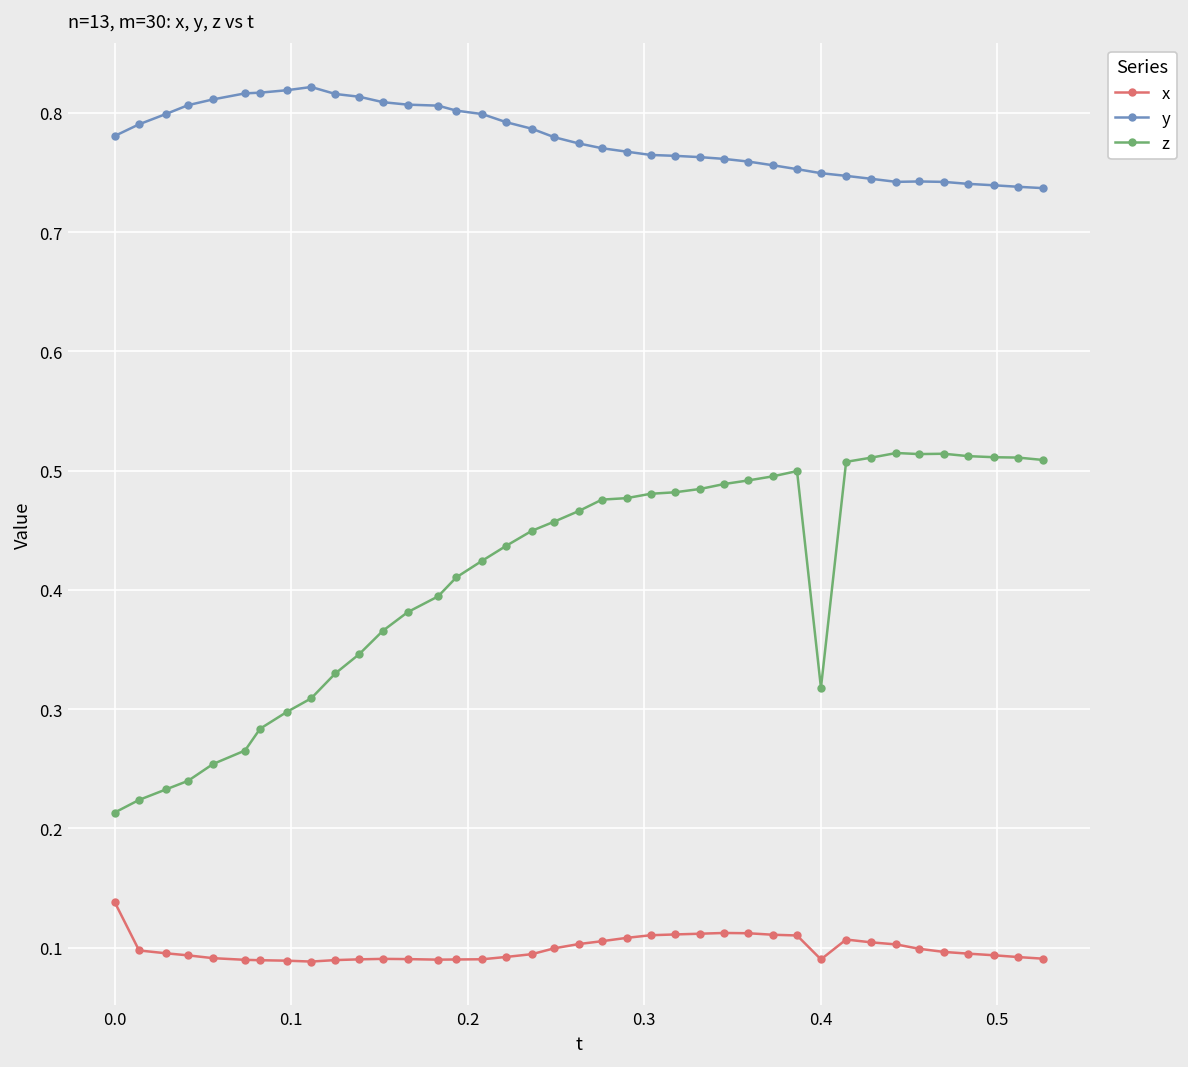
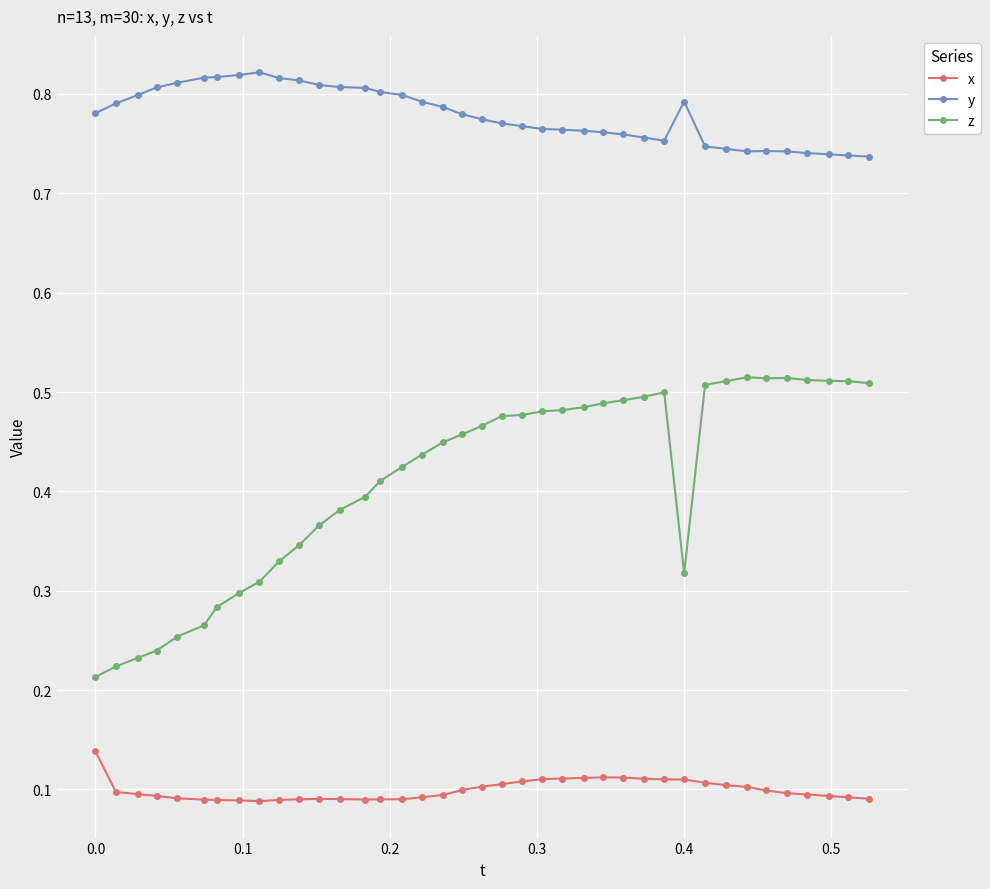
x, 0.4: 0.09 -> 0.11
y, 0.4: 0.75 -> 0.79
